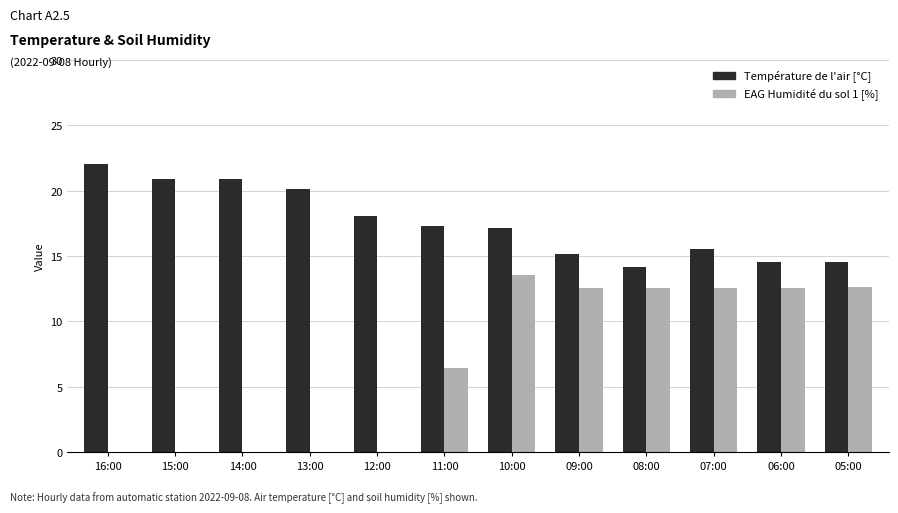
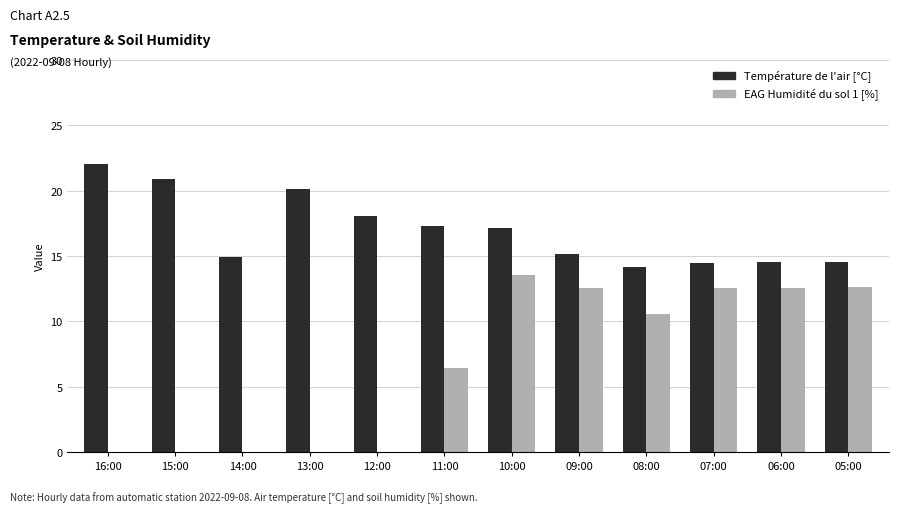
Température de l'air [°C], 14:00: 20.9 -> 15.0
EAG Humidité du sol 1 [%], 08:00: 12.5 -> 10.5
Température de l'air [°C], 07:00: 15.5 -> 14.4
